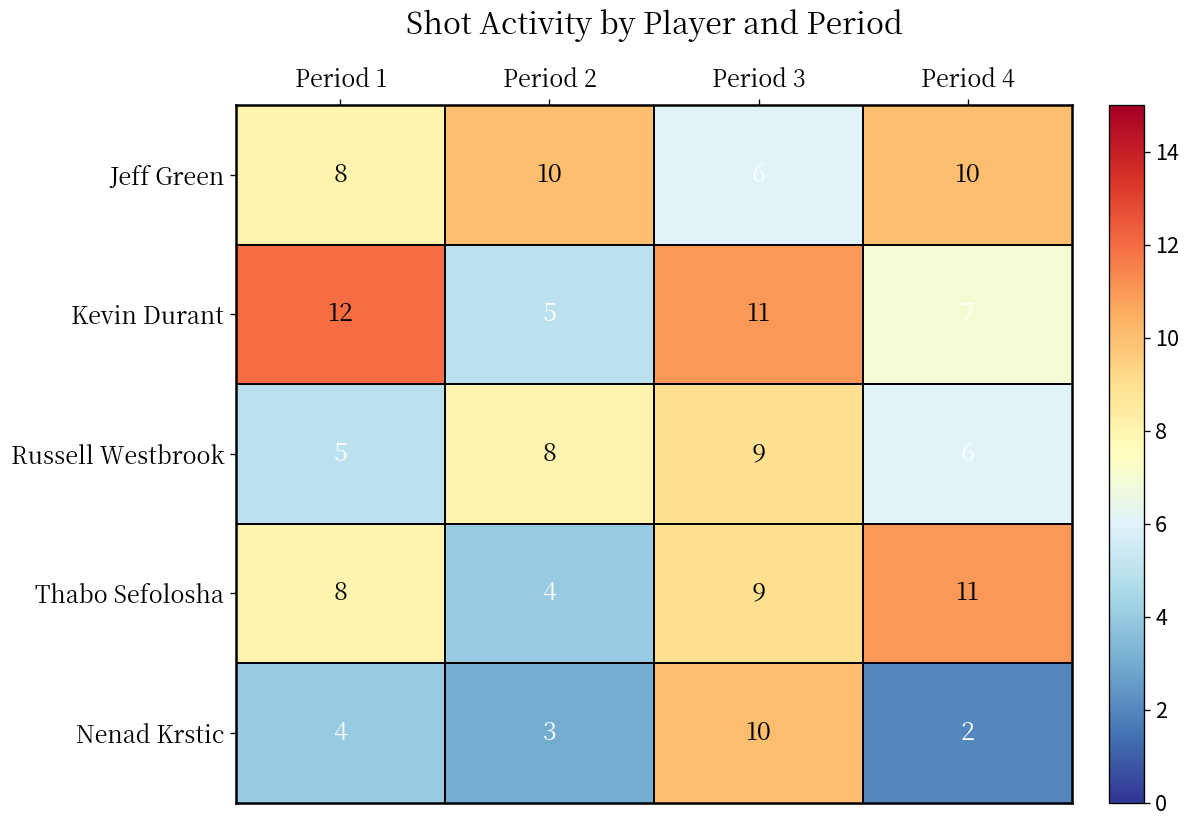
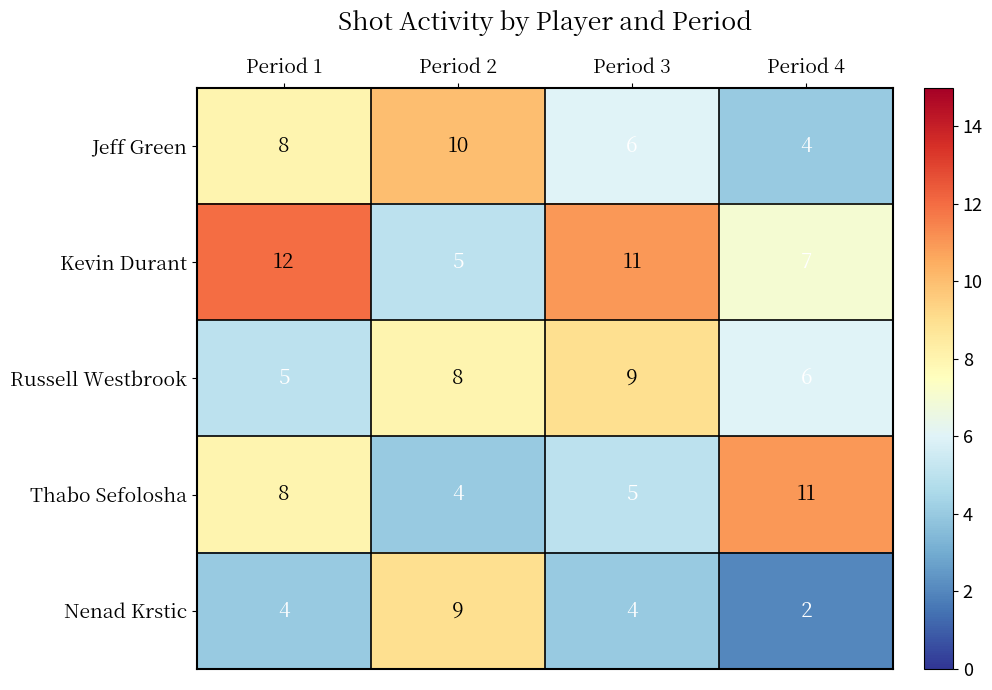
Jeff Green, Period 4: 10 -> 4
Thabo Sefolosha, Period 3: 9 -> 5
Nenad Krstic, Period 2: 3 -> 9
Nenad Krstic, Period 3: 10 -> 4
